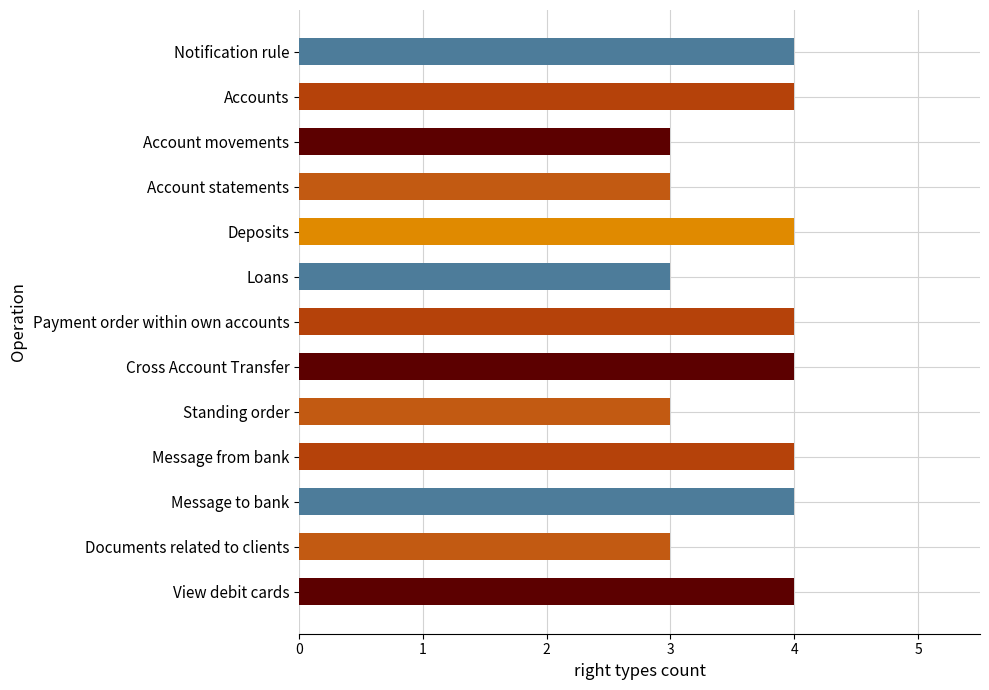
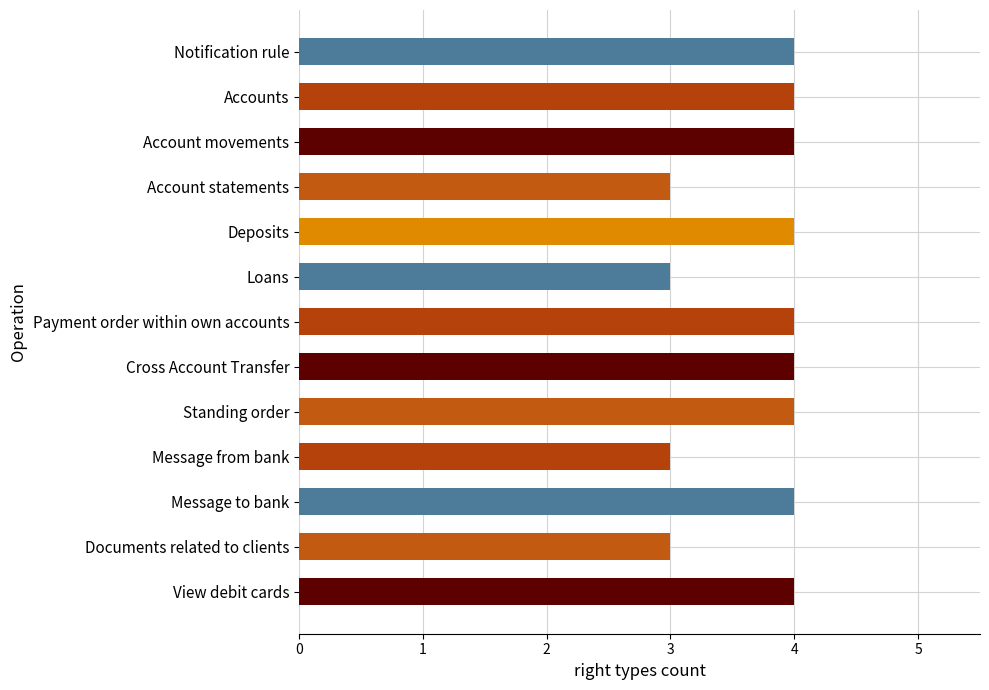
Account movements: 3 -> 4
Standing order: 3 -> 4
Message from bank: 4 -> 3
